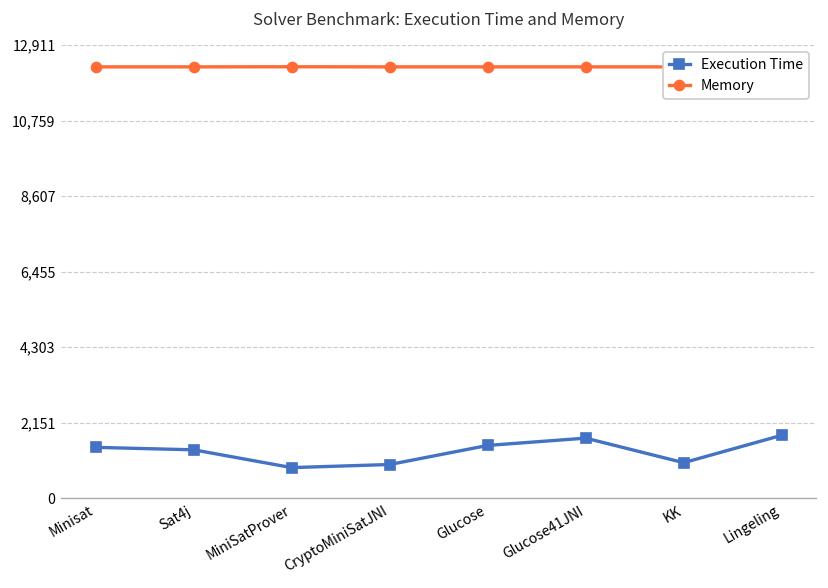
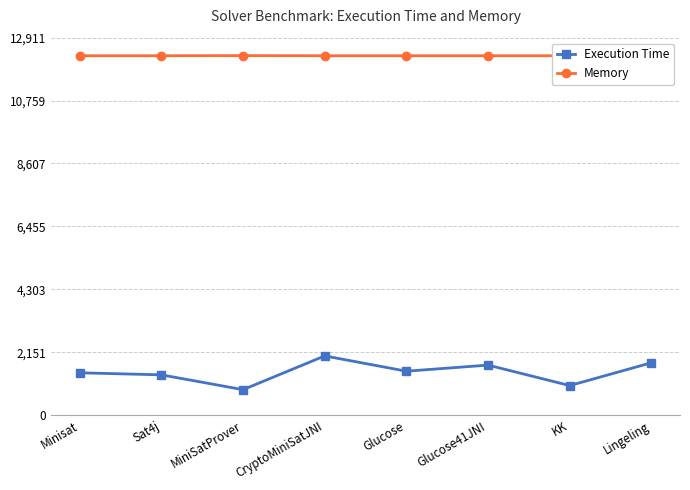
Execution Time, CryptoMiniSatJNI: 1,000 -> 2,000
